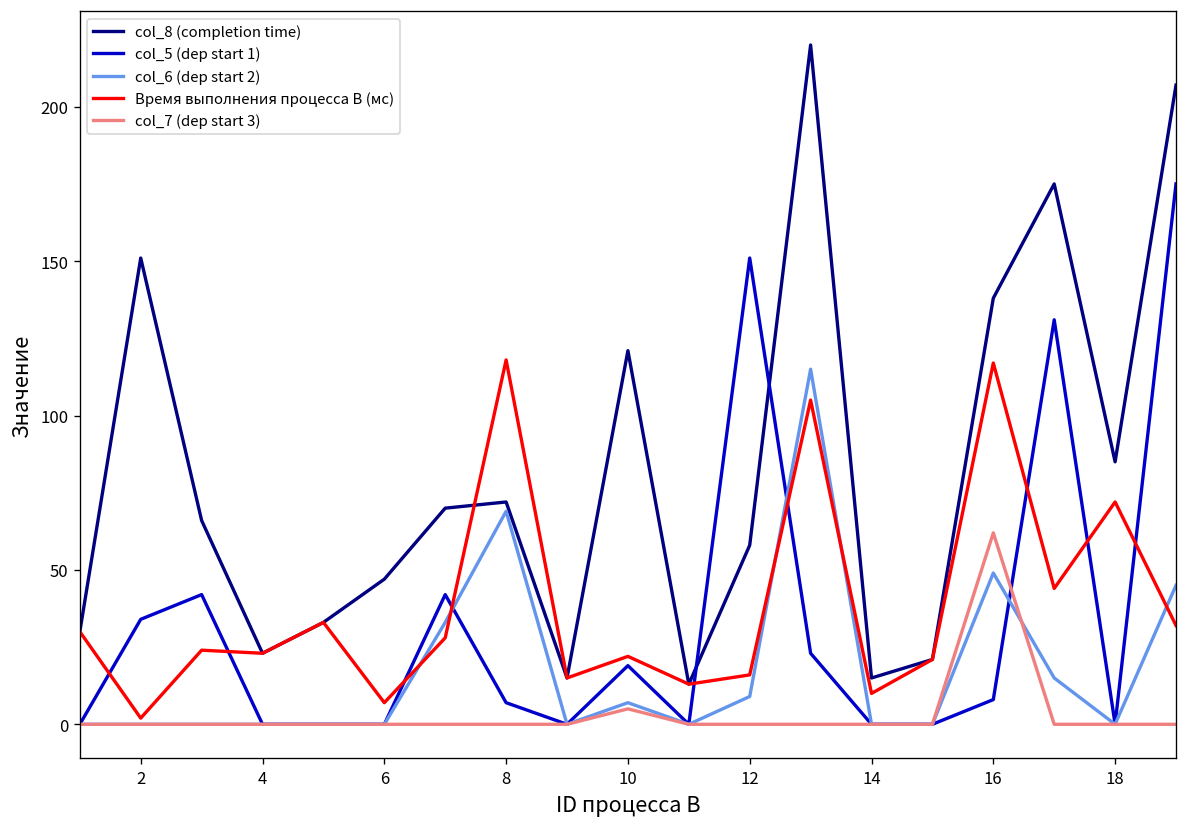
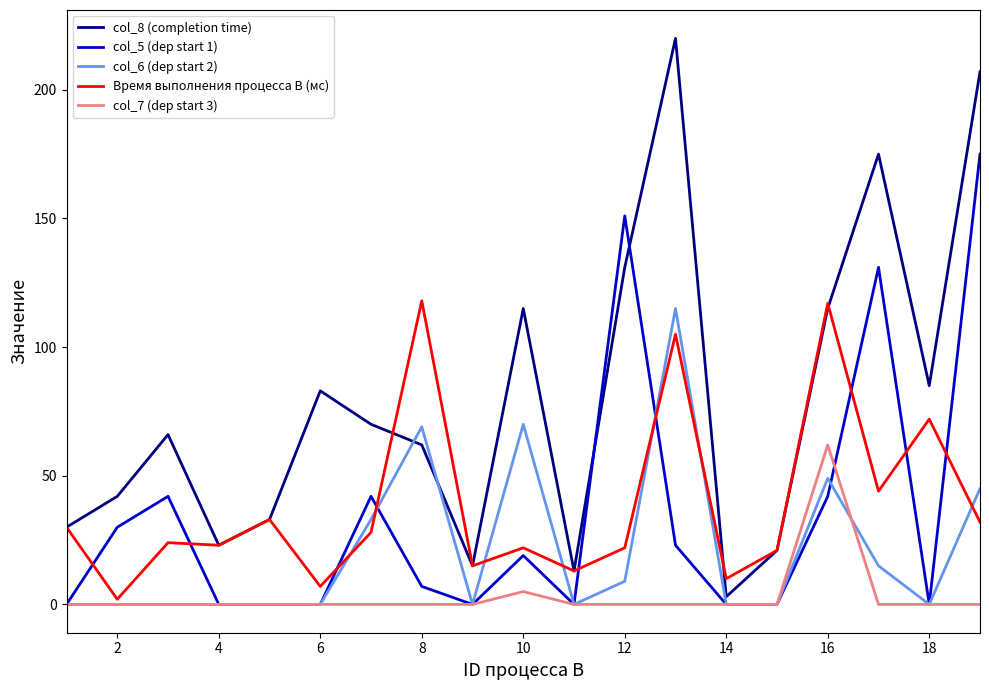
col_8 (completion time), 2: 151 -> 42
col_5 (dep start 1), 2: 34 -> 30
col_8 (completion time), 6: 47 -> 83
col_8 (completion time), 8: 72 -> 62
col_8 (completion time), 10: 121 -> 115
col_6 (dep start 2), 10: 7 -> 70
col_8 (completion time), 12: 58 -> 131
Время выполнения процесса B (мс), 12: 16 -> 22
col_8 (completion time), 14: 15 -> 3
col_8 (completion time), 16: 138 -> 115
col_5 (dep start 1), 16: 8 -> 42
